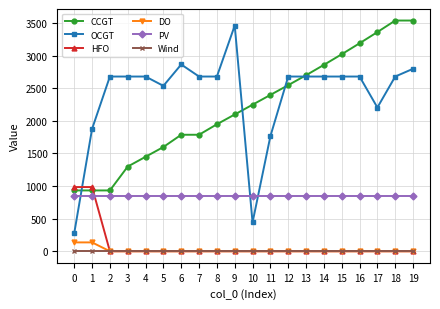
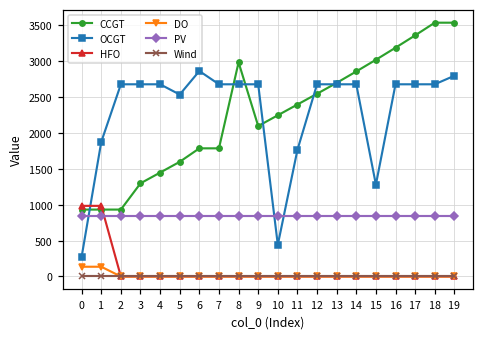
CCGT, 8: 1900 -> 3000
OCGT, 9: 3500 -> 2700
OCGT, 15: 2700 -> 1300
OCGT, 17: 2200 -> 2700
